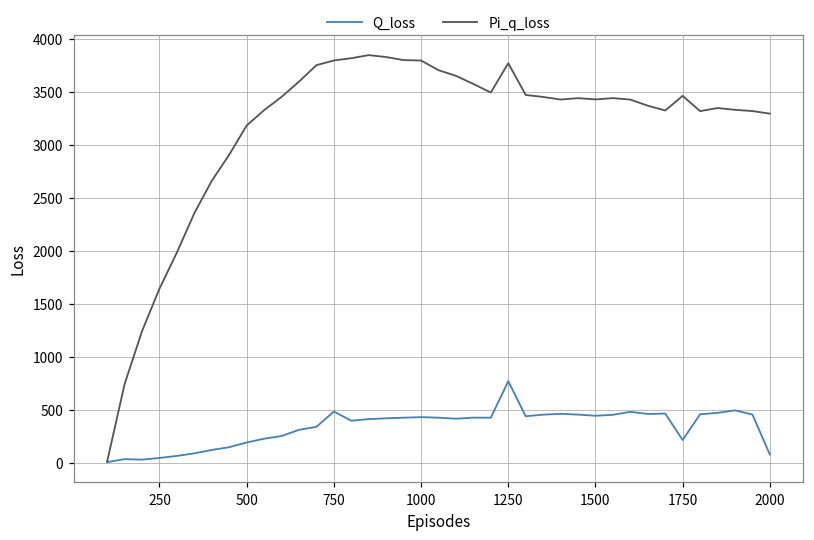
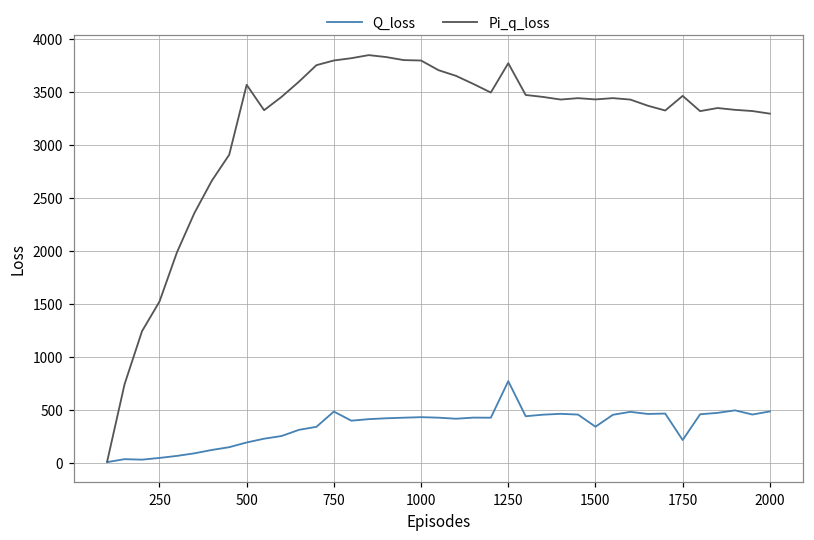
Pi_q_loss, 250: 1600 -> 1500
Pi_q_loss, 500: 3200 -> 3600
Q_loss, 1500: 400 -> 300
Q_loss, 2000: 100 -> 500
